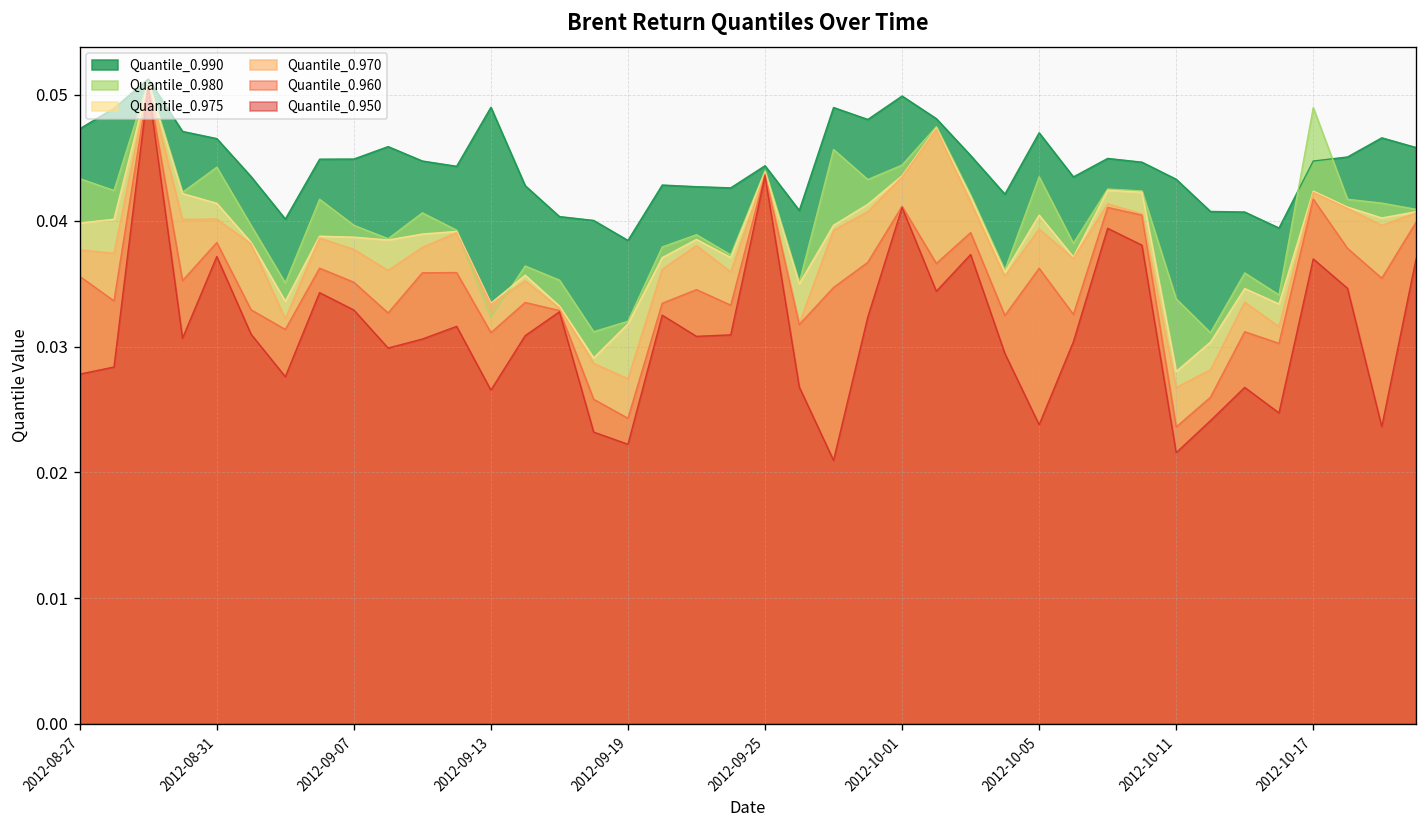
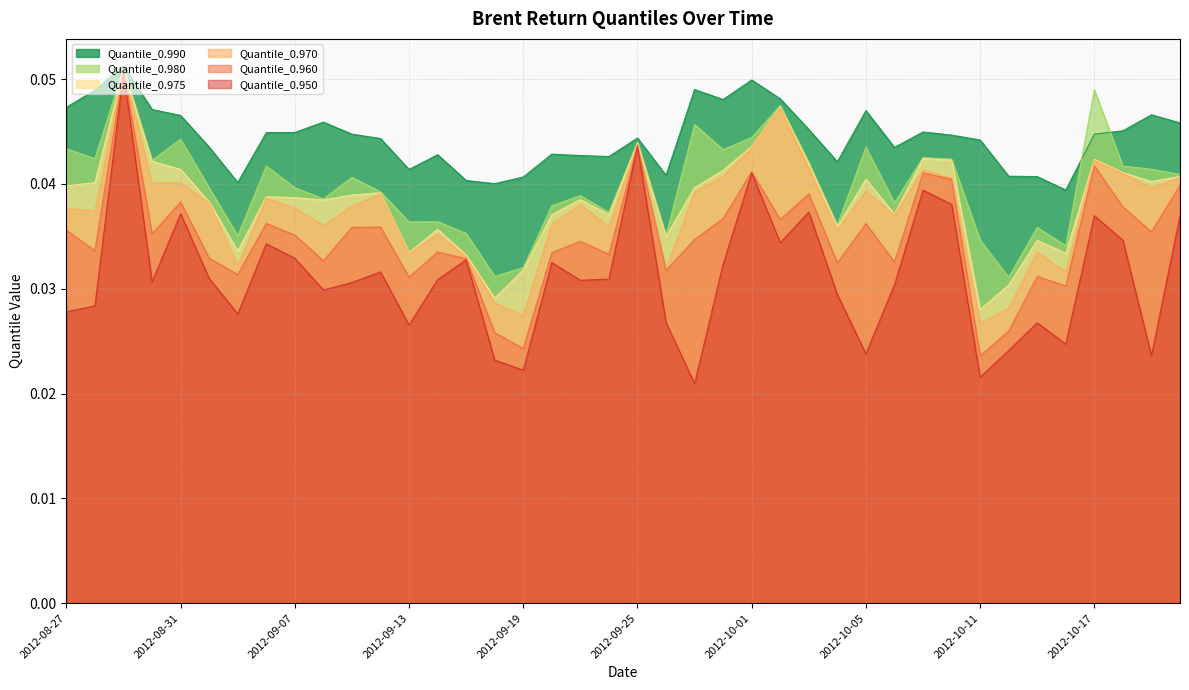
Quantile_0.990, 2012-09-13: 0.0490 -> 0.0414
Quantile_0.980, 2012-09-13: 0.0323 -> 0.0364
Quantile_0.990, 2012-09-19: 0.0384 -> 0.0407
Quantile_0.990, 2012-10-11: 0.0433 -> 0.0442
Quantile_0.980, 2012-10-11: 0.0338 -> 0.0346
